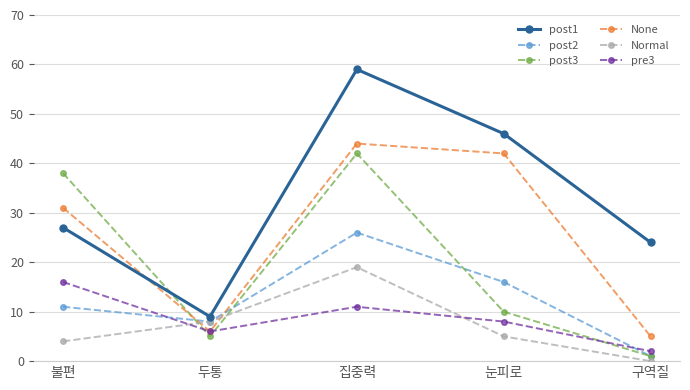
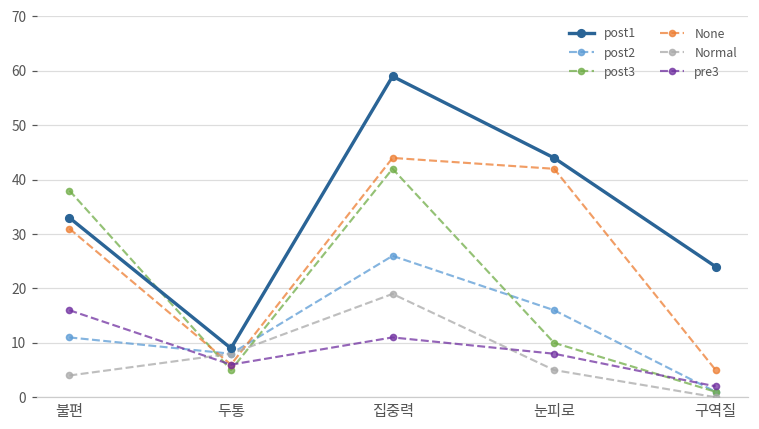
post1, 불편: 27 -> 33
post1, 눈피로: 46 -> 44
